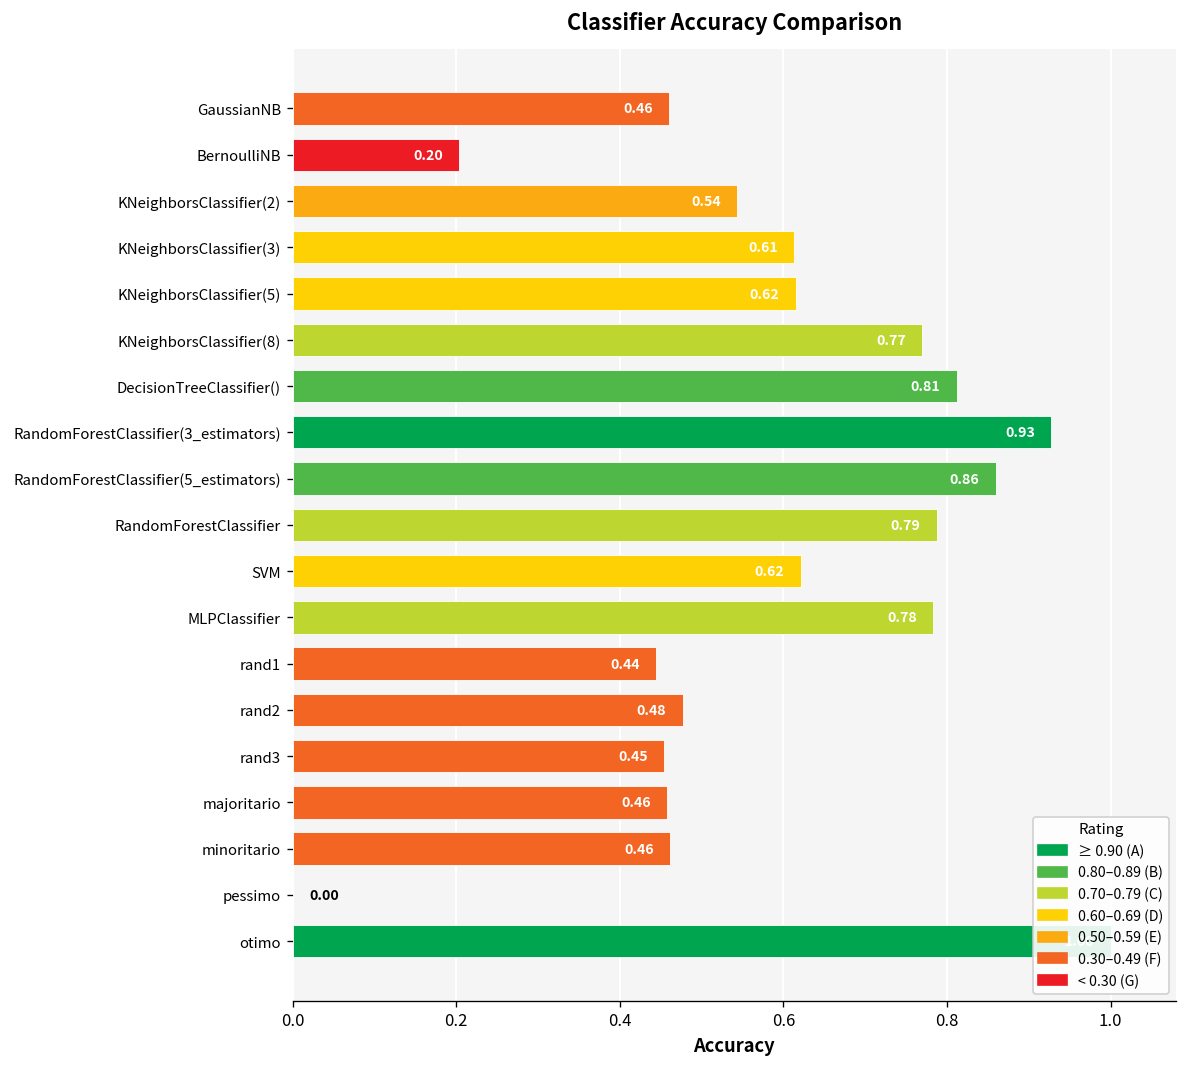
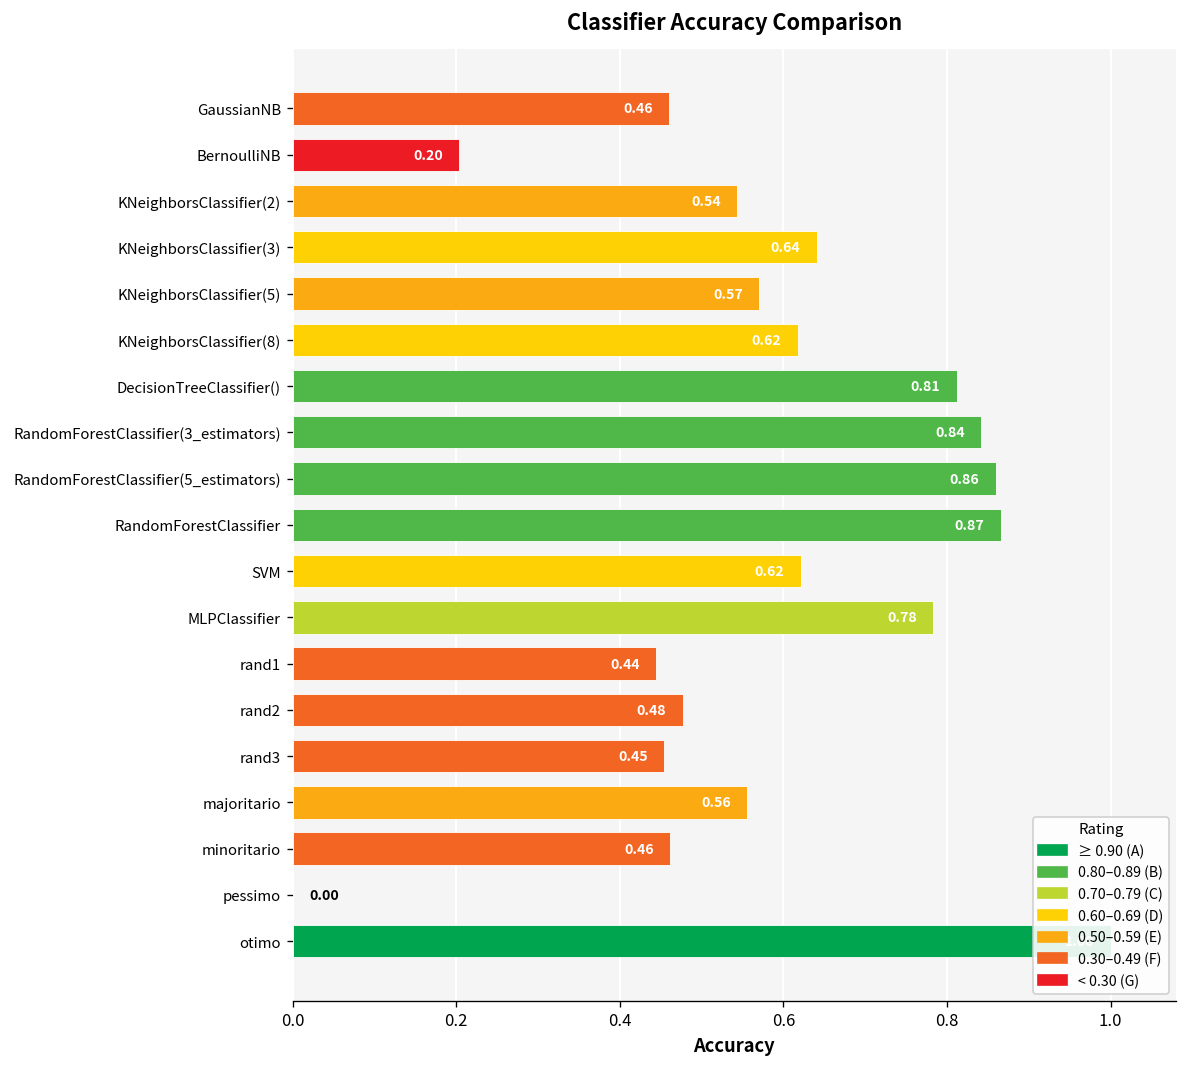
KNeighborsClassifier(3): 0.61 -> 0.64
KNeighborsClassifier(5): 0.62 -> 0.57
KNeighborsClassifier(8): 0.77 -> 0.62
RandomForestClassifier(3_estimators): 0.93 -> 0.84
RandomForestClassifier: 0.79 -> 0.87
majoritario: 0.46 -> 0.56
